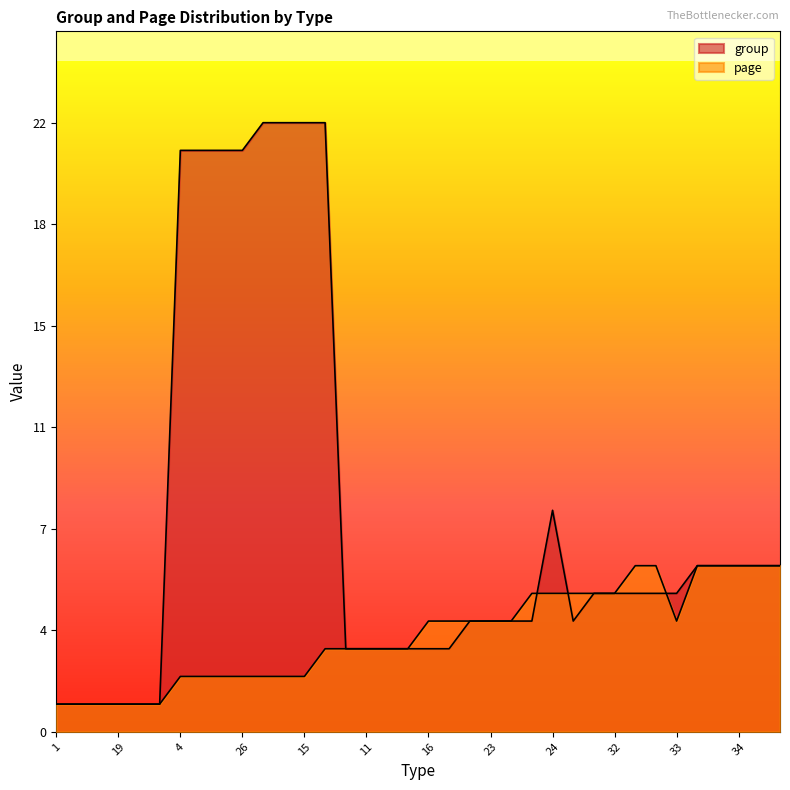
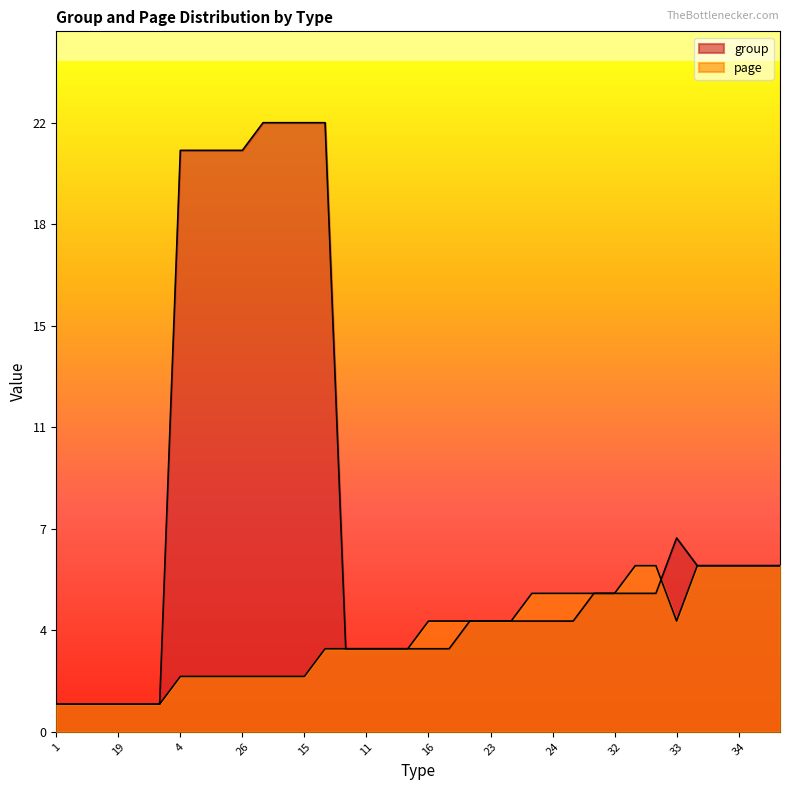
group, 24: 8 -> 4
group, 33: 5 -> 7
